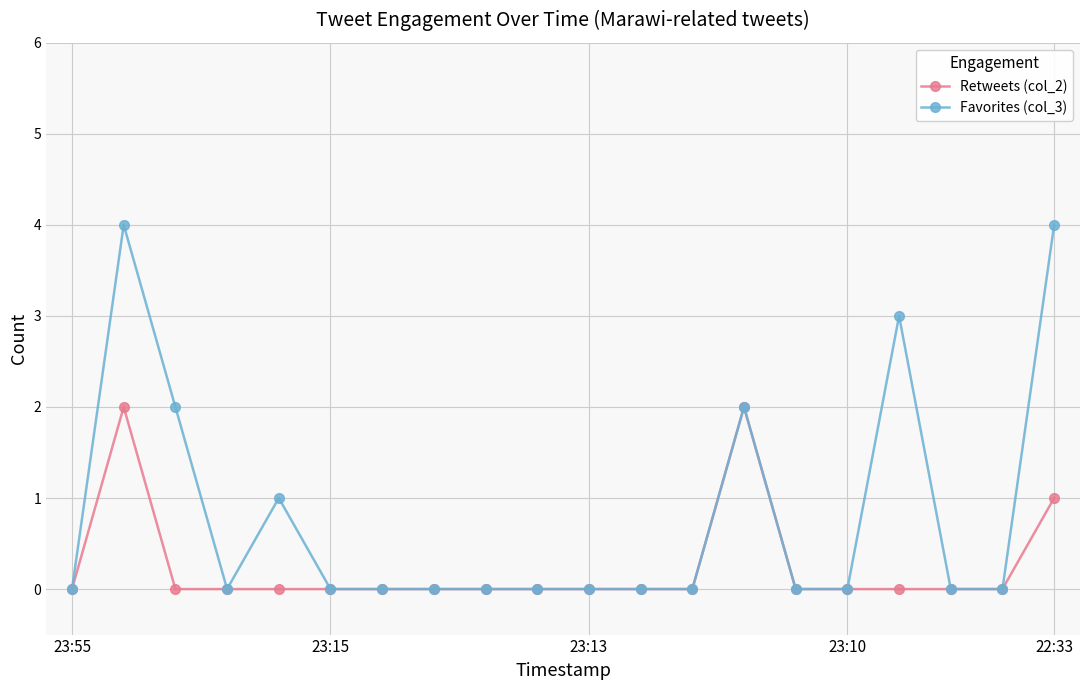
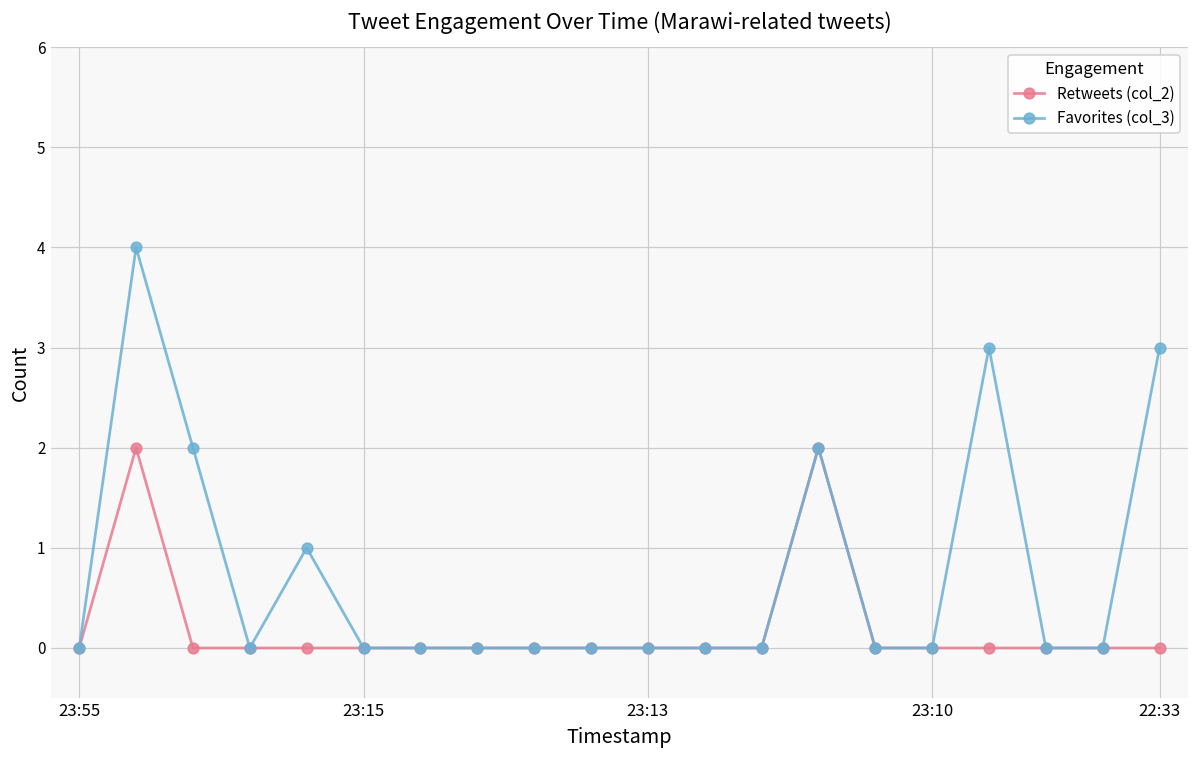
Retweets (col_2), 22:33: 1 -> 0
Favorites (col_3), 22:33: 4 -> 3
